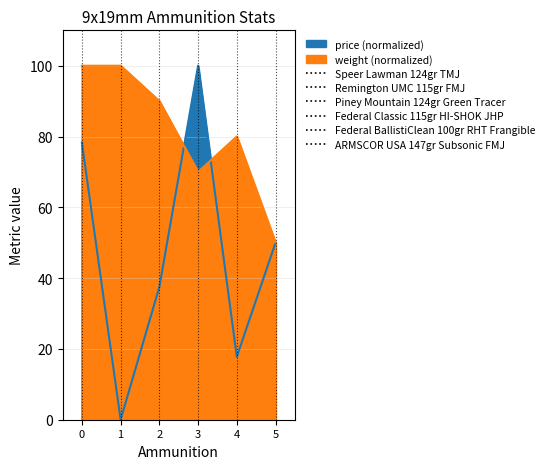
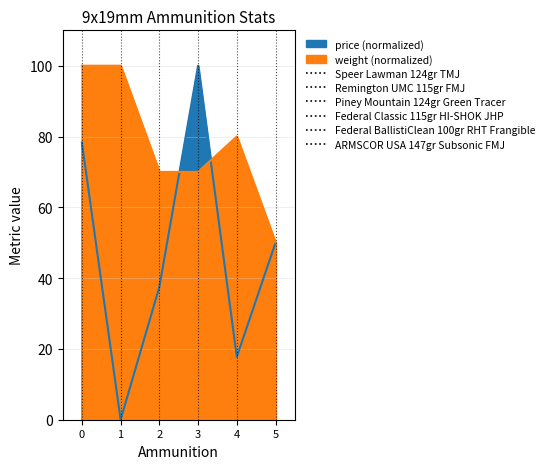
weight (normalized), 2: 90 -> 70
